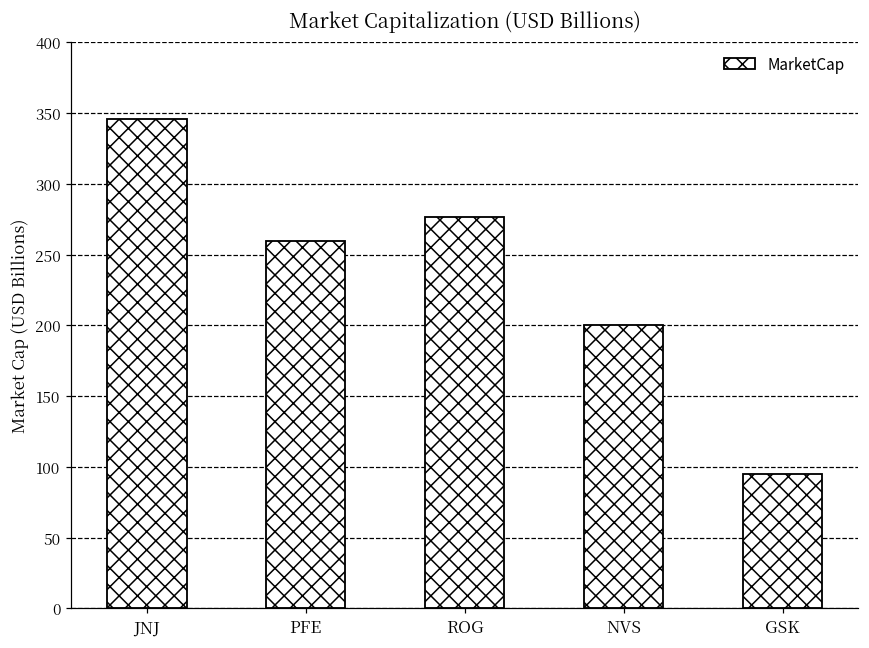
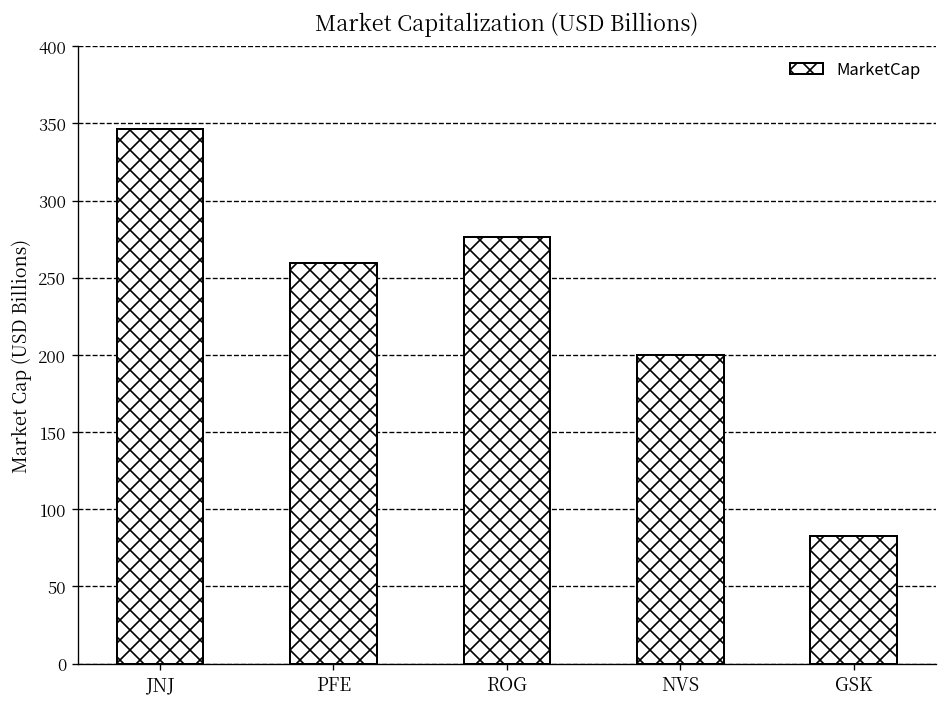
GSK: 95 -> 82
